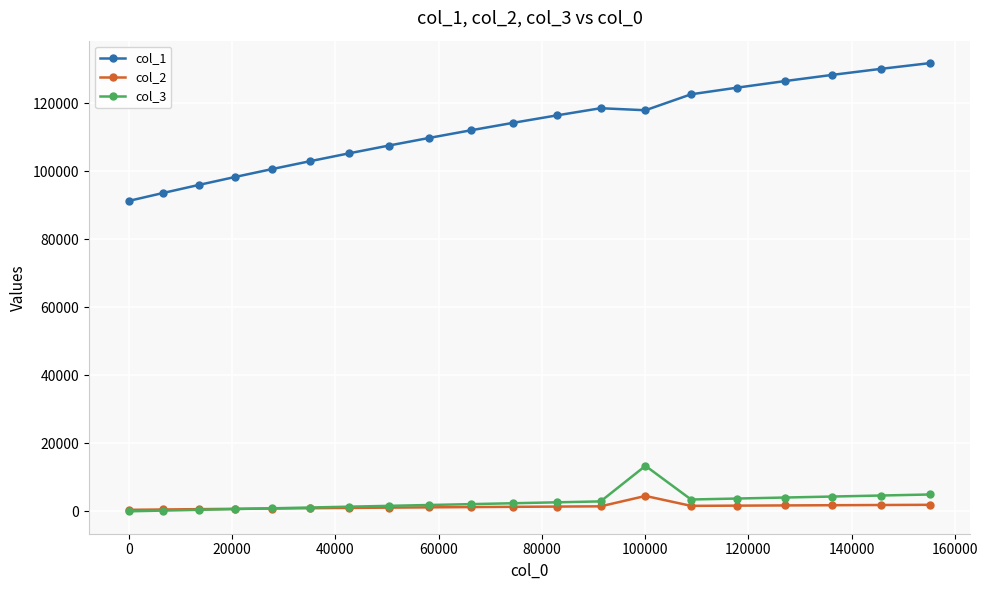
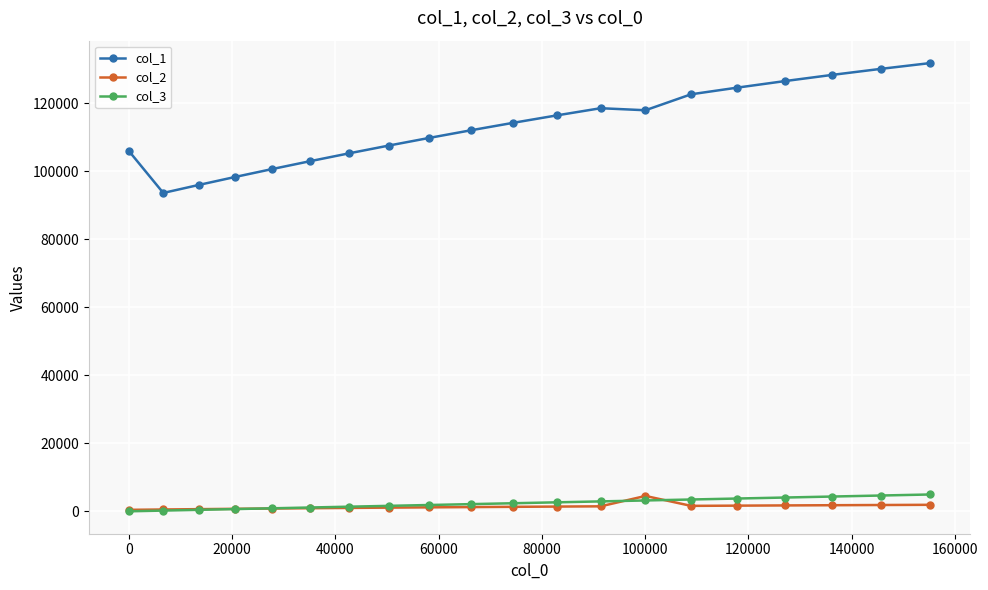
col_1, 0: 91000 -> 106000
col_3, 100000: 13000 -> 3000
